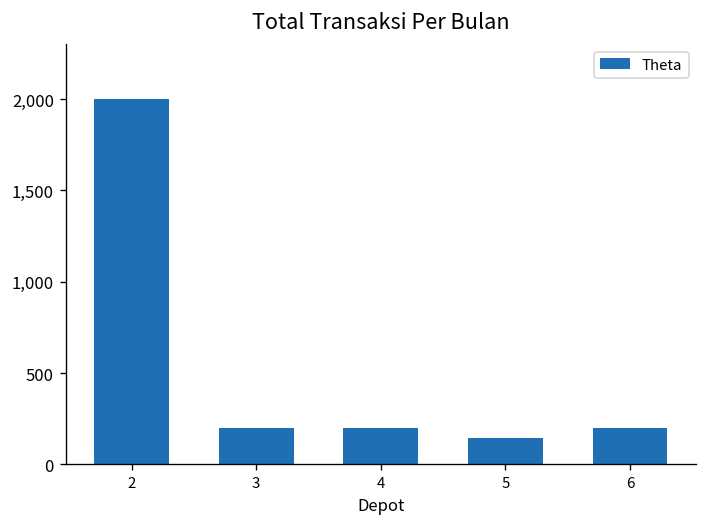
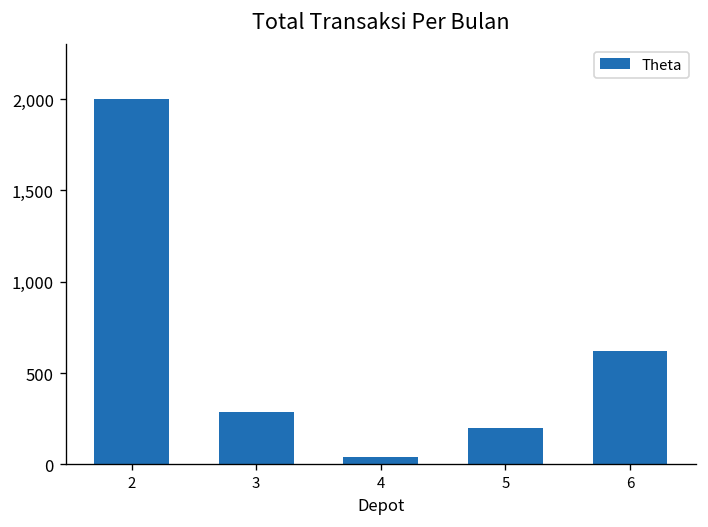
3: 200 -> 290
4: 200 -> 40
5: 150 -> 200
6: 200 -> 620
